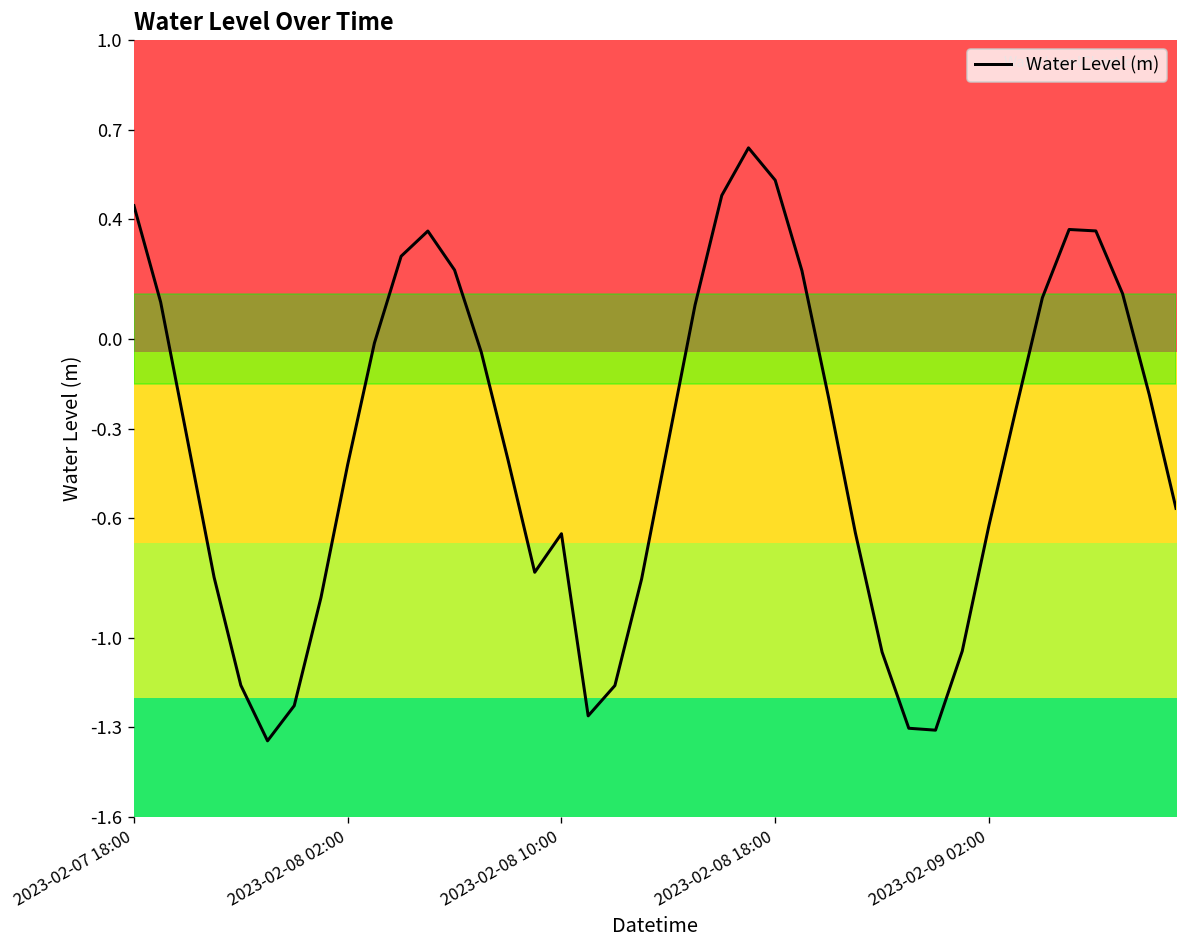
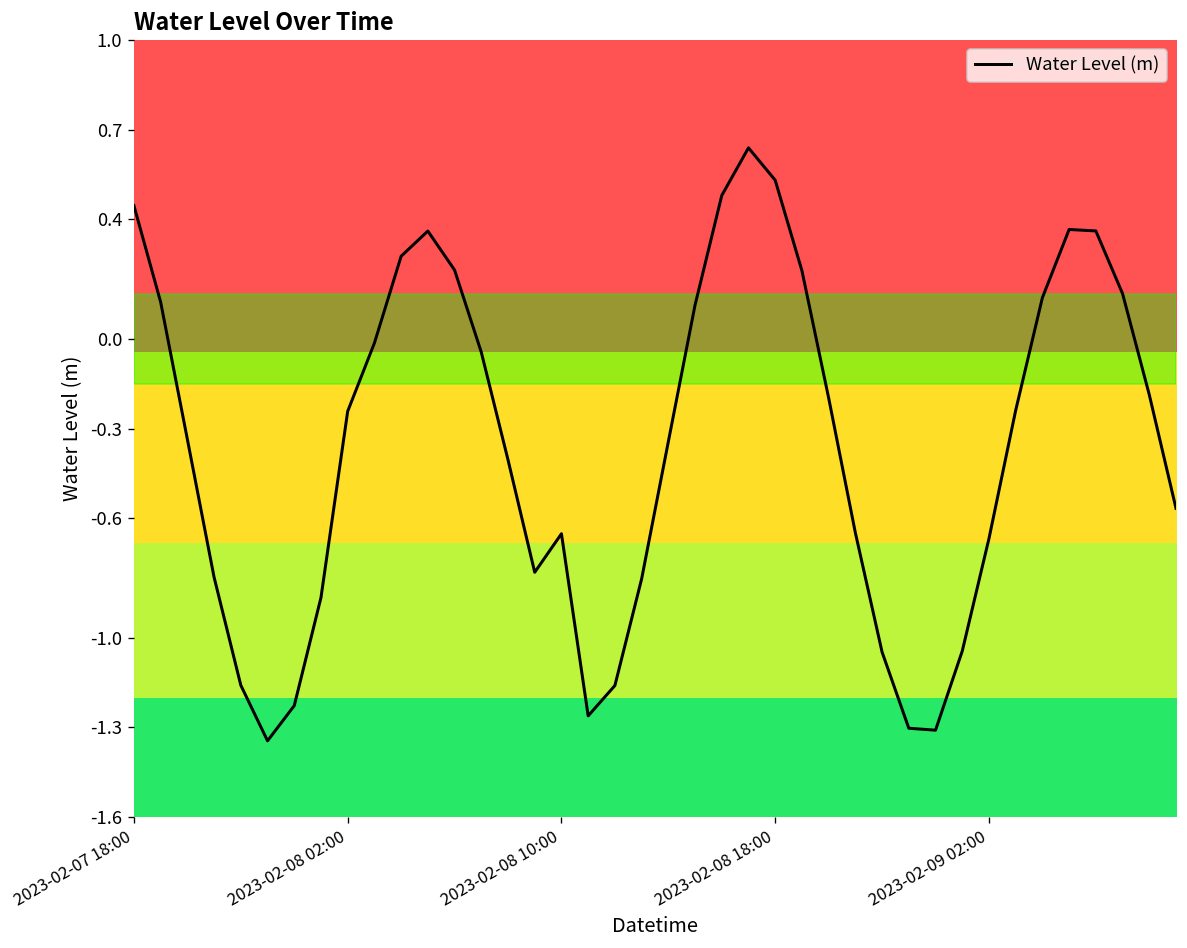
2023-02-08 02:00: -0.42 -> -0.24
2023-02-09 02:00: -0.62 -> -0.67
